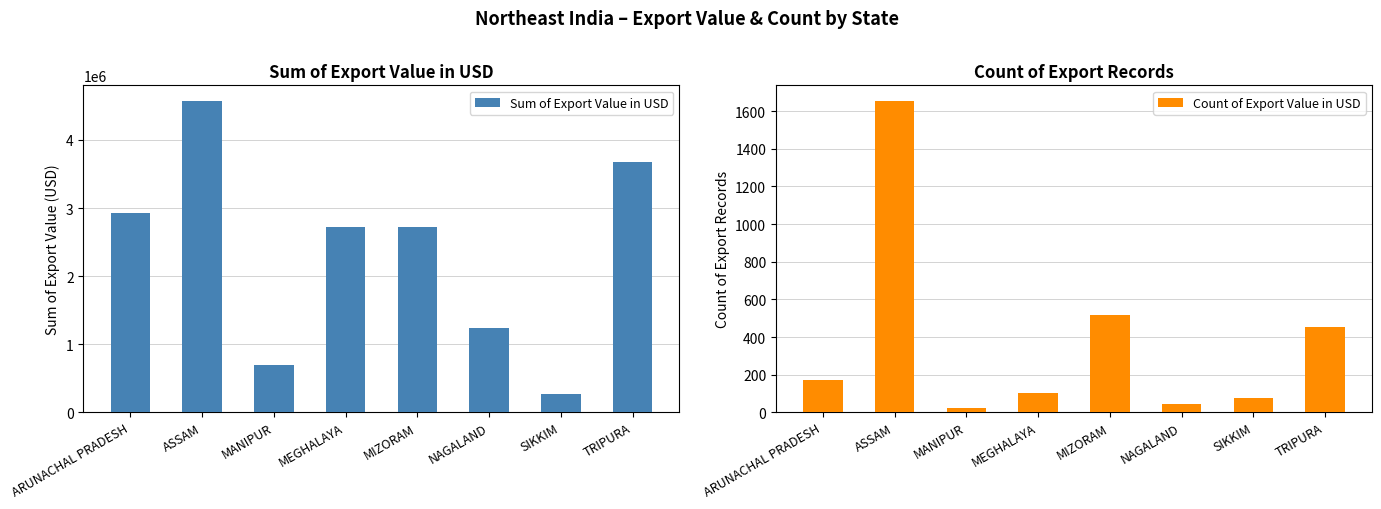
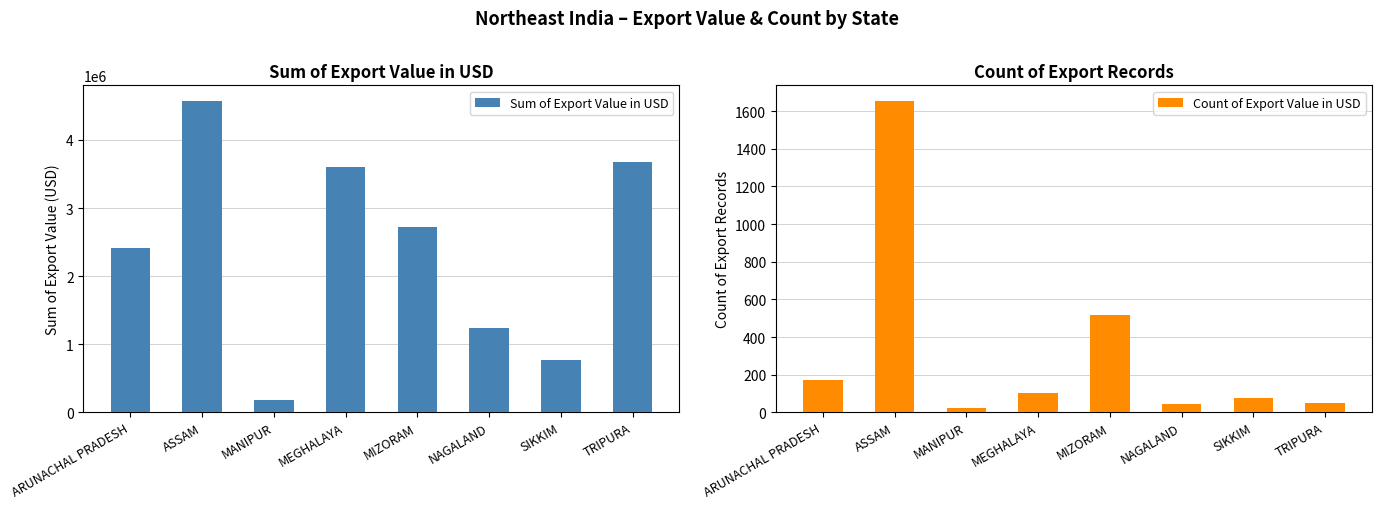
Sum of Export Value in USD, ARUNACHAL PRADESH: 2900000 -> 2400000
Sum of Export Value in USD, MANIPUR: 700000 -> 200000
Sum of Export Value in USD, MEGHALAYA: 2700000 -> 3600000
Sum of Export Value in USD, SIKKIM: 300000 -> 800000
Count of Export Records, TRIPURA: 450 -> 50
